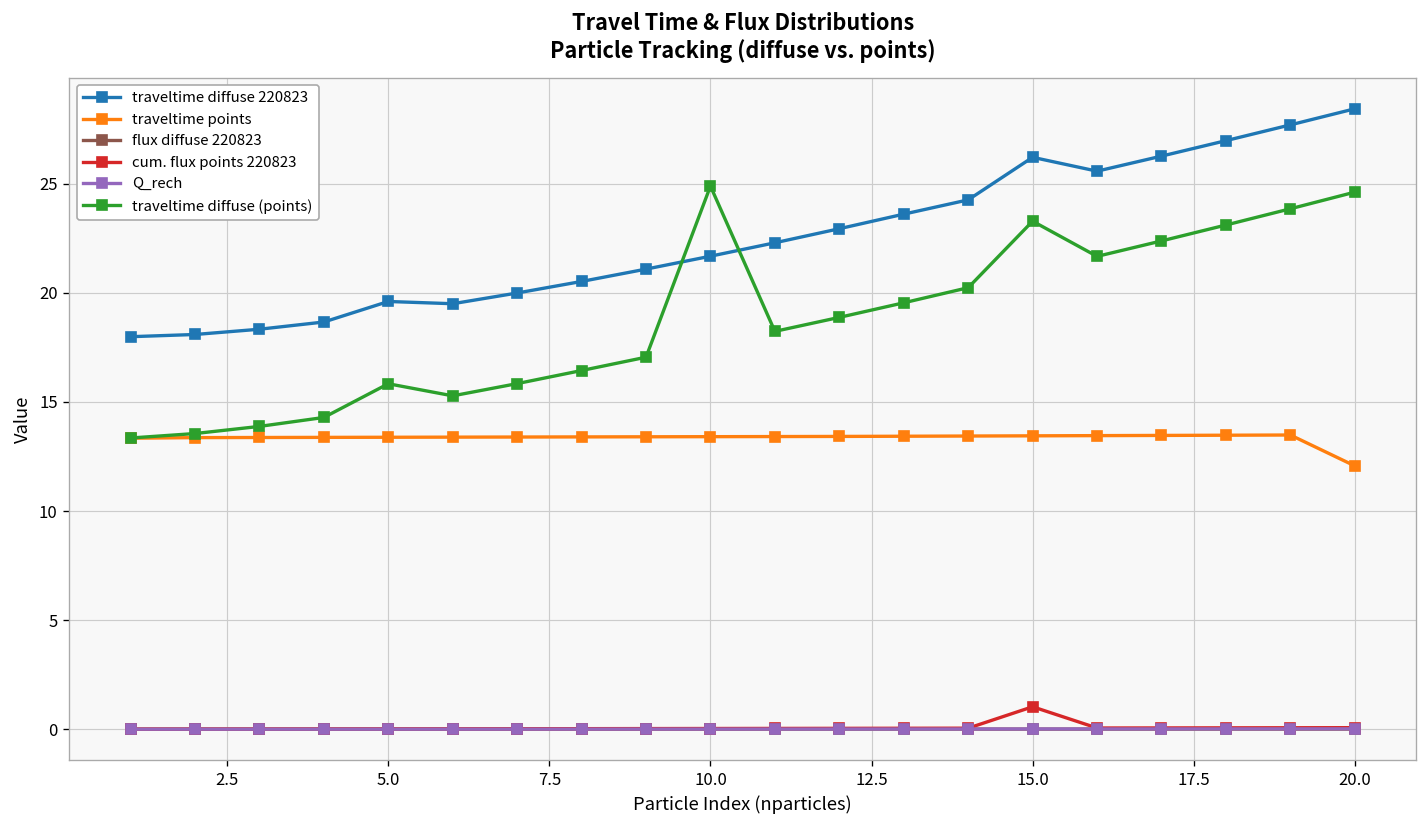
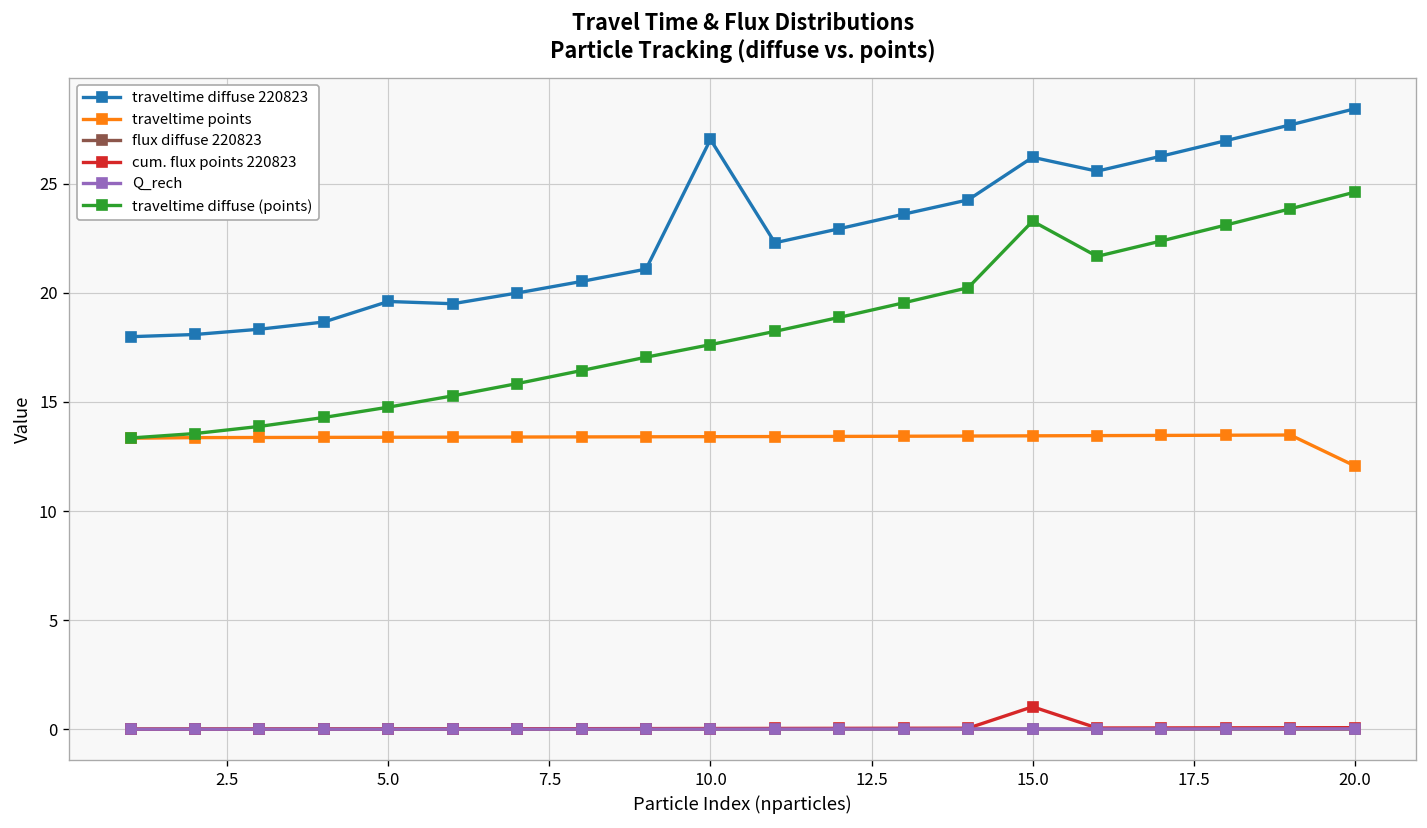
traveltime diffuse (points), 5.0: 15.8 -> 14.8
traveltime diffuse 220823, 10.0: 21.7 -> 27.0
traveltime diffuse (points), 10.0: 24.9 -> 17.6
